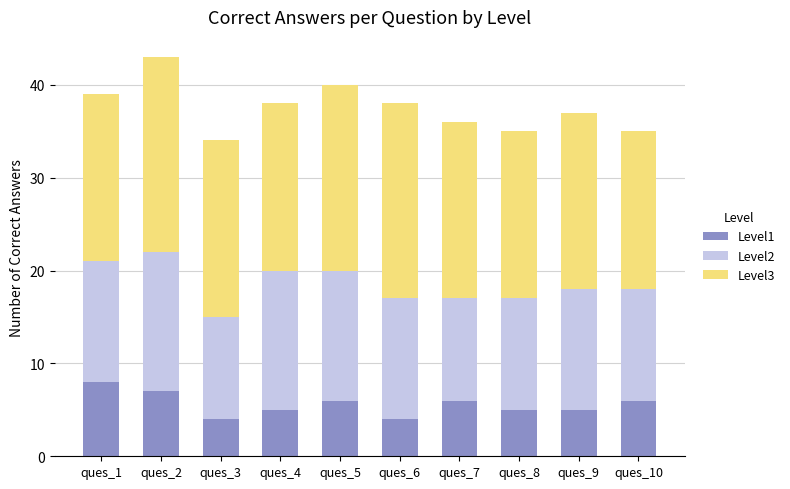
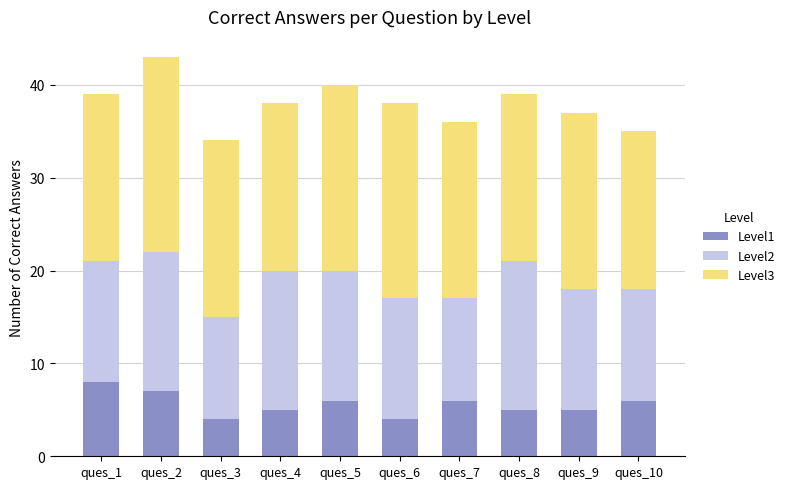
Level2, ques_8: 12 -> 16
